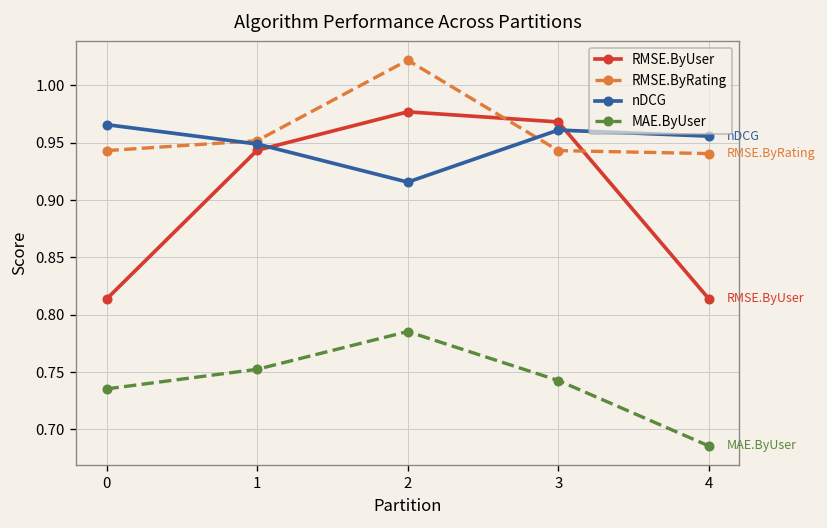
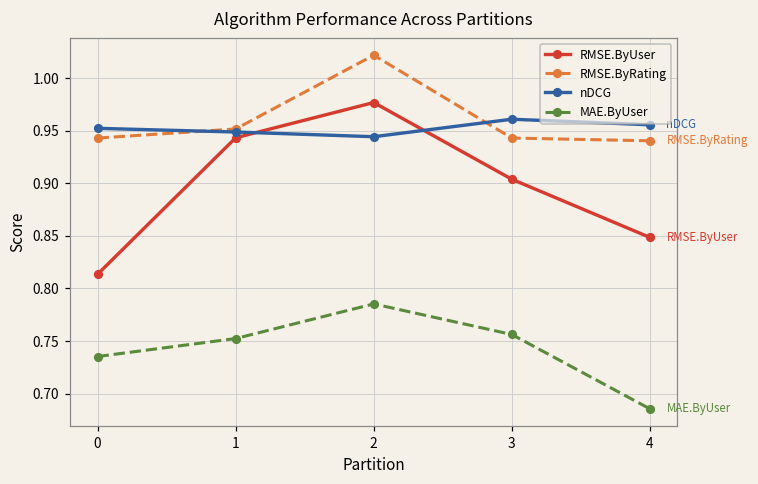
nDCG, 0: 0.97 -> 0.95
nDCG, 2: 0.92 -> 0.94
RMSE.ByUser, 3: 0.97 -> 0.90
MAE.ByUser, 3: 0.74 -> 0.76
RMSE.ByUser, 4: 0.81 -> 0.85
